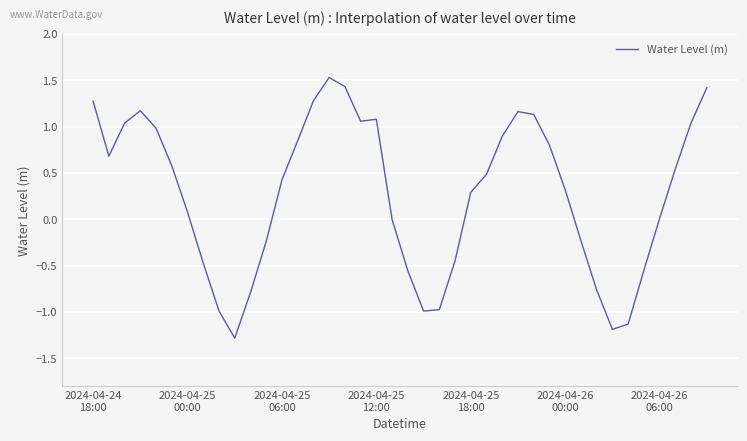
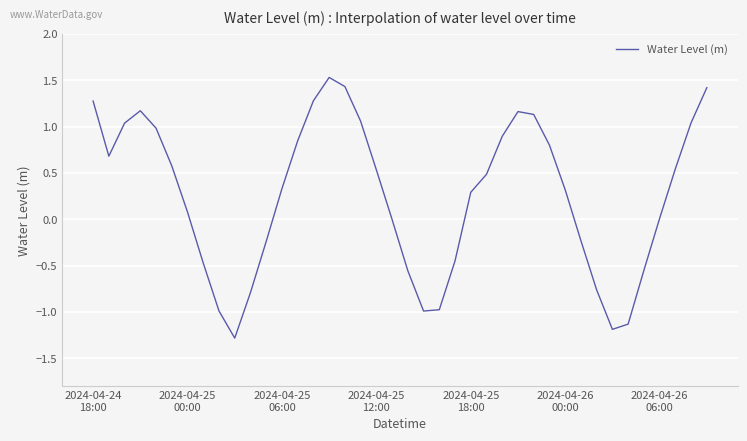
2024-04-25 06:00: 0.4 -> 0.3
2024-04-25 12:00: 1.1 -> 0.5
